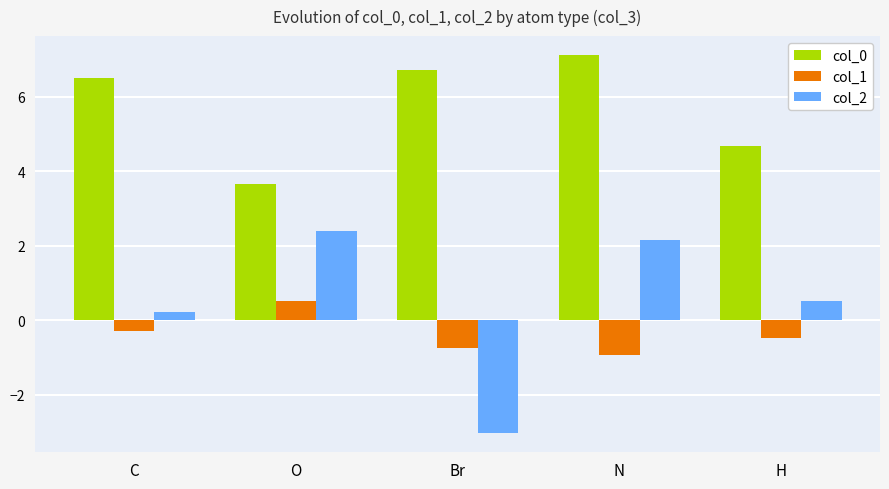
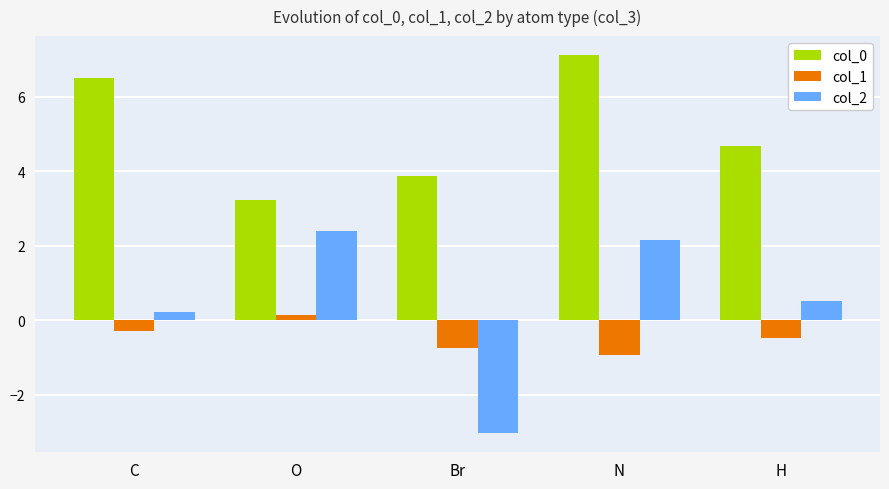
col_0, O: 3.7 -> 3.2
col_1, O: 0.5 -> 0.1
col_0, Br: 6.7 -> 3.9
